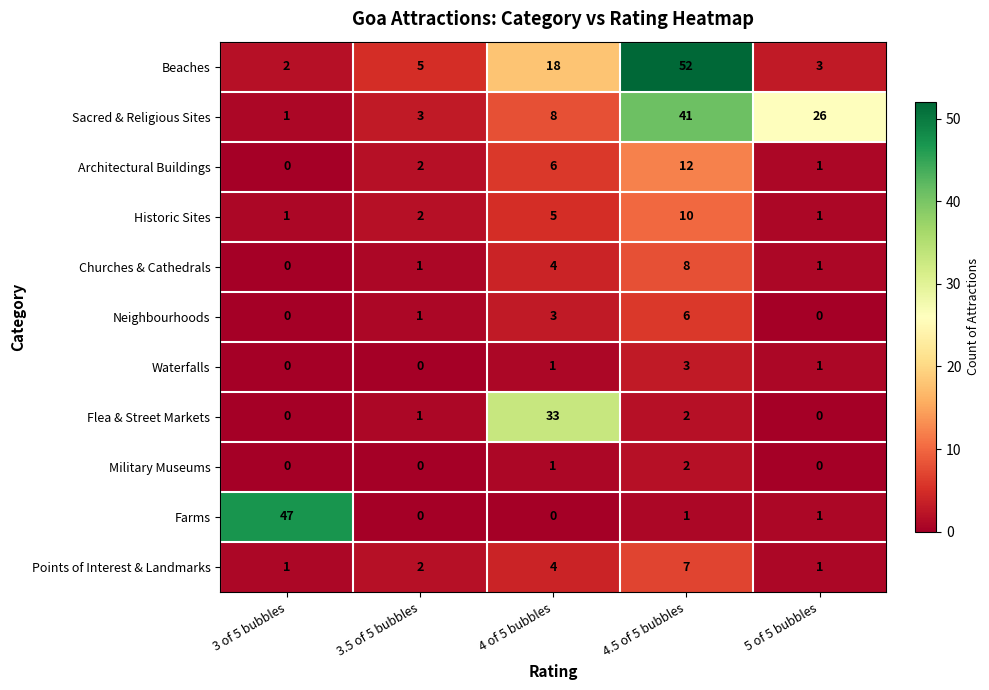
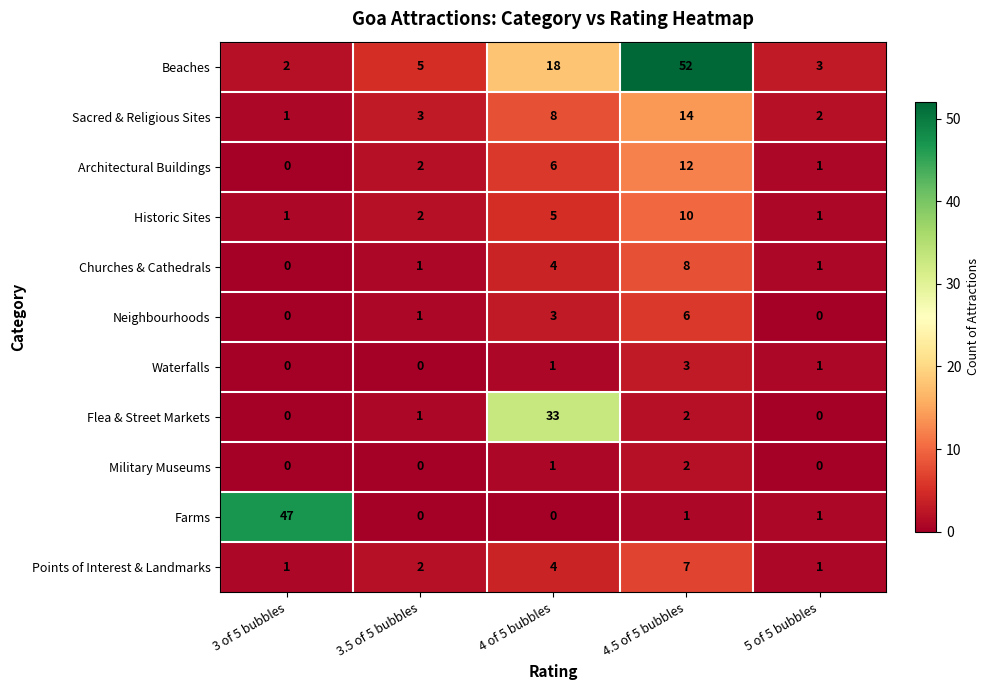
Sacred & Religious Sites, 4.5 of 5 bubbles: 41 -> 14
Sacred & Religious Sites, 5 of 5 bubbles: 26 -> 2
